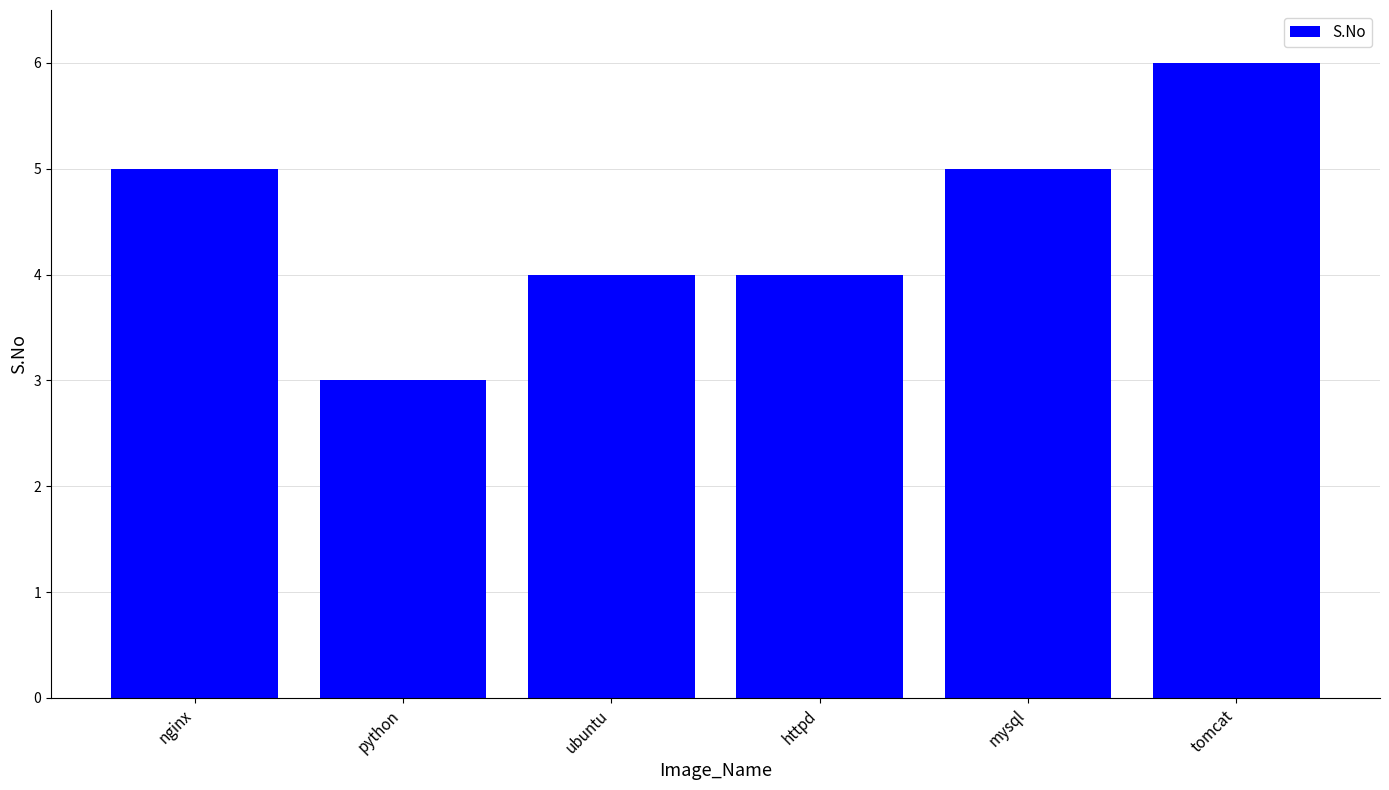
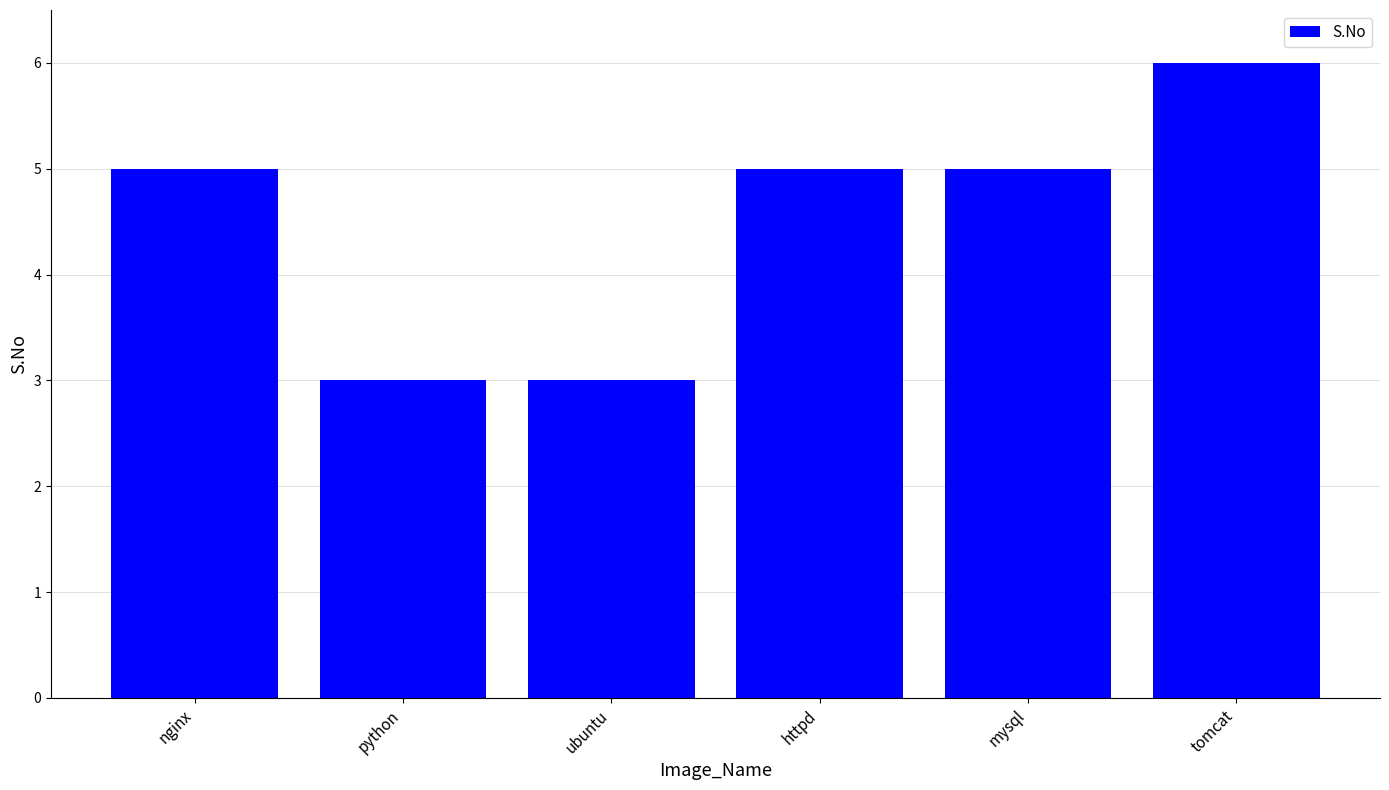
ubuntu: 4 -> 3
httpd: 4 -> 5
